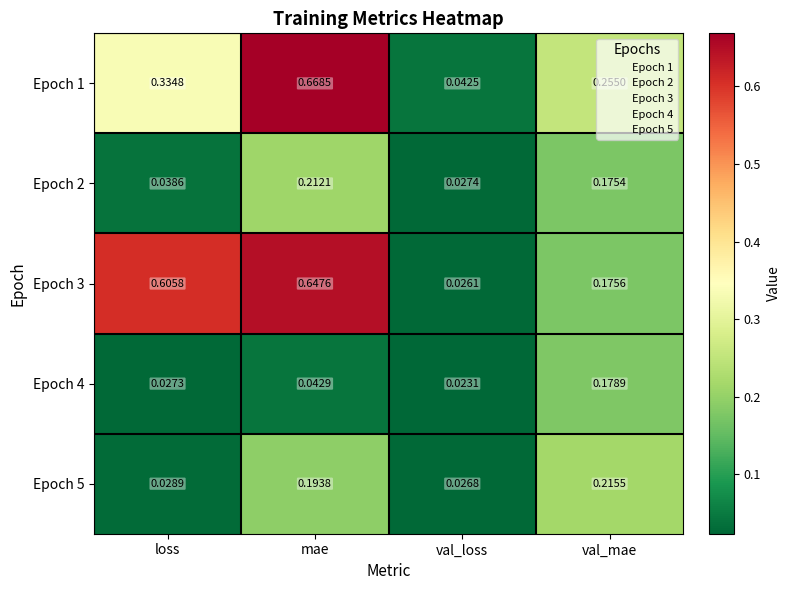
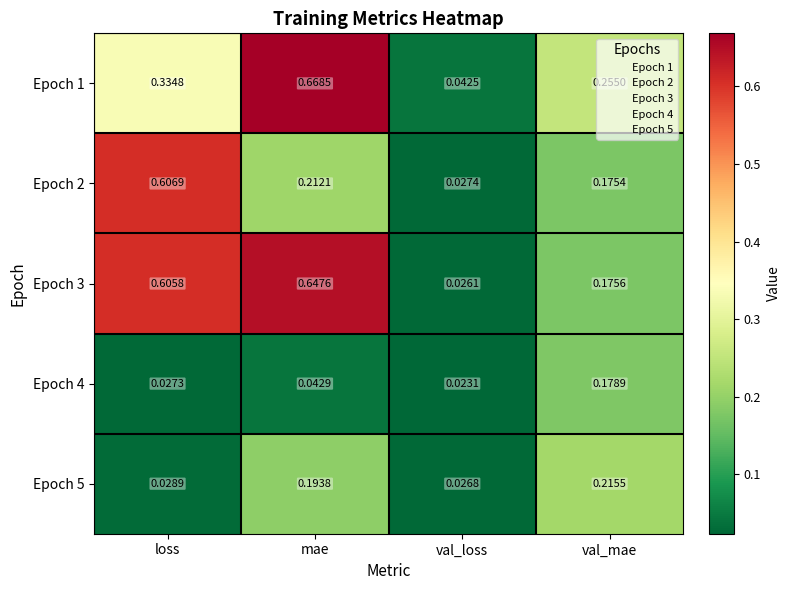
Epoch 2, loss: 0.0386 -> 0.6069
